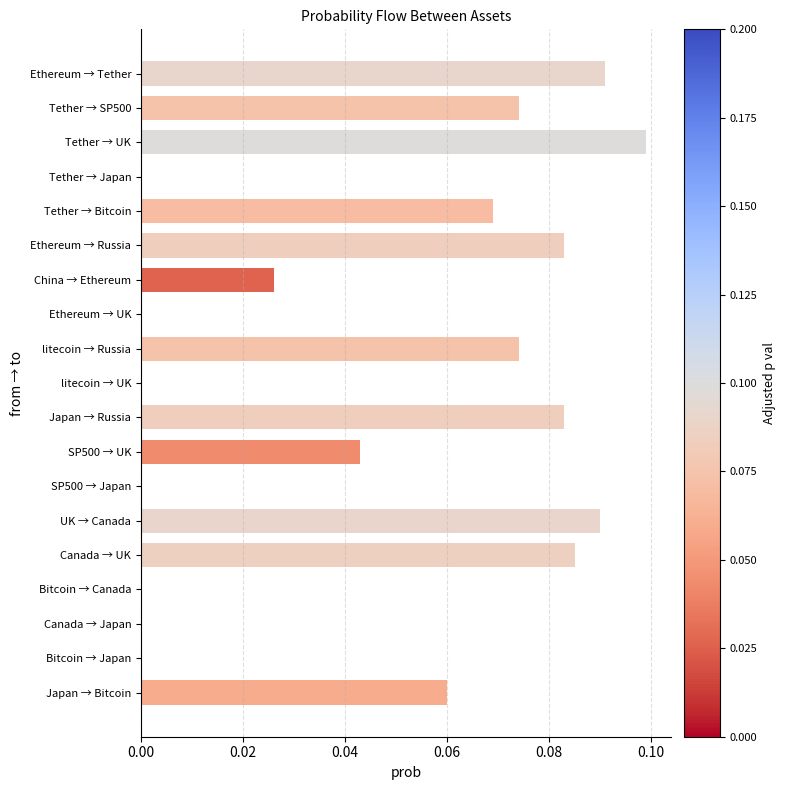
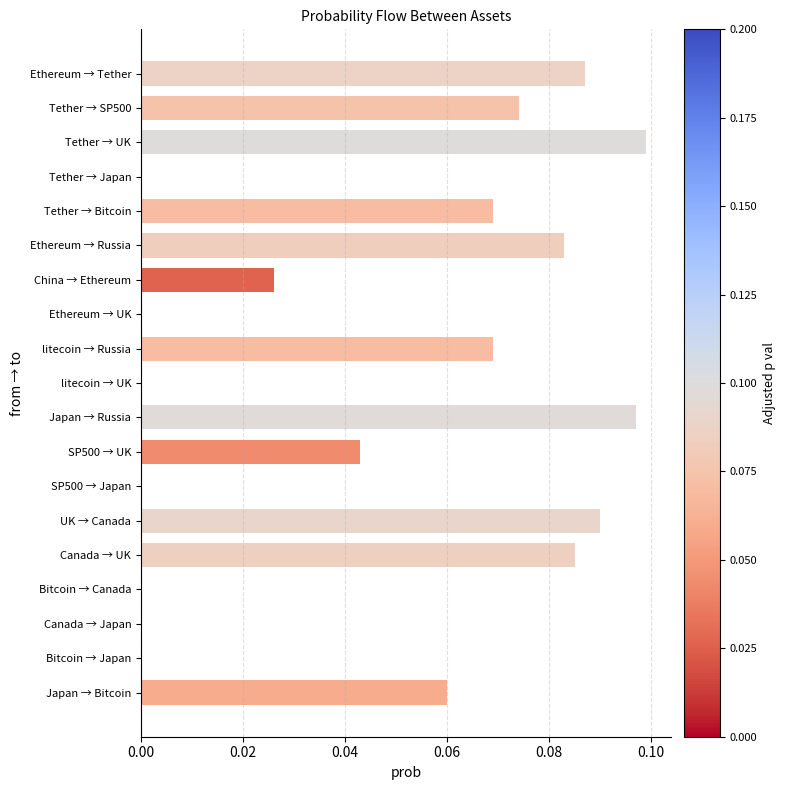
Ethereum → Tether: 0.091 -> 0.087
litecoin → Russia: 0.074 -> 0.069
Japan → Russia: 0.083 -> 0.097
